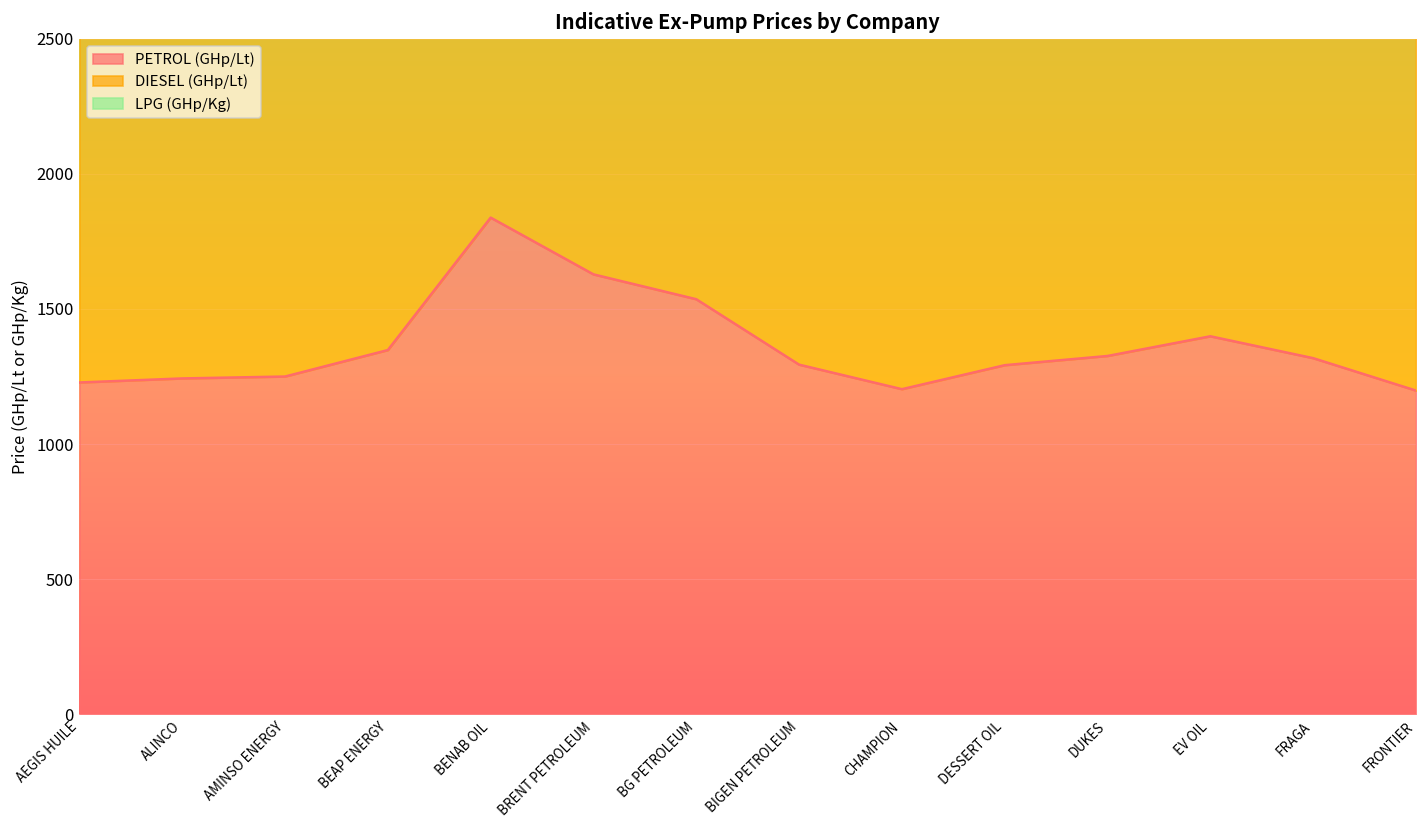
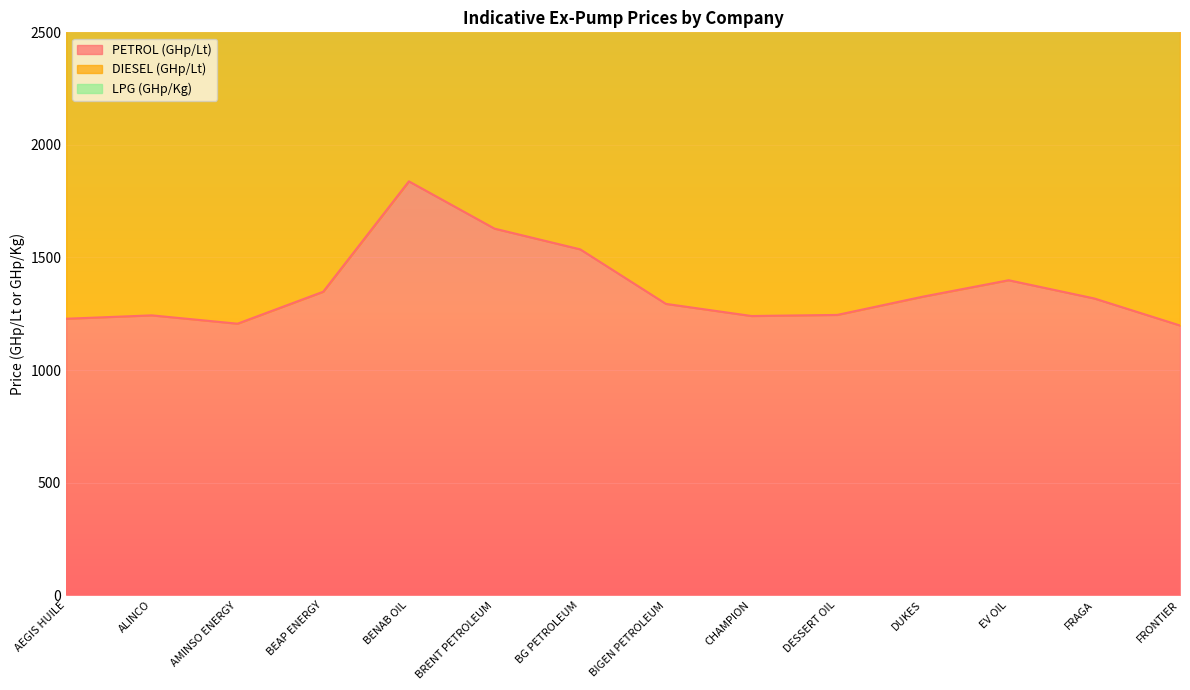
PETROL (GHp/Lt), AMINSO ENERGY: 1250 -> 1210
PETROL (GHp/Lt), CHAMPION: 1200 -> 1240
PETROL (GHp/Lt), DESSERT OIL: 1290 -> 1250
